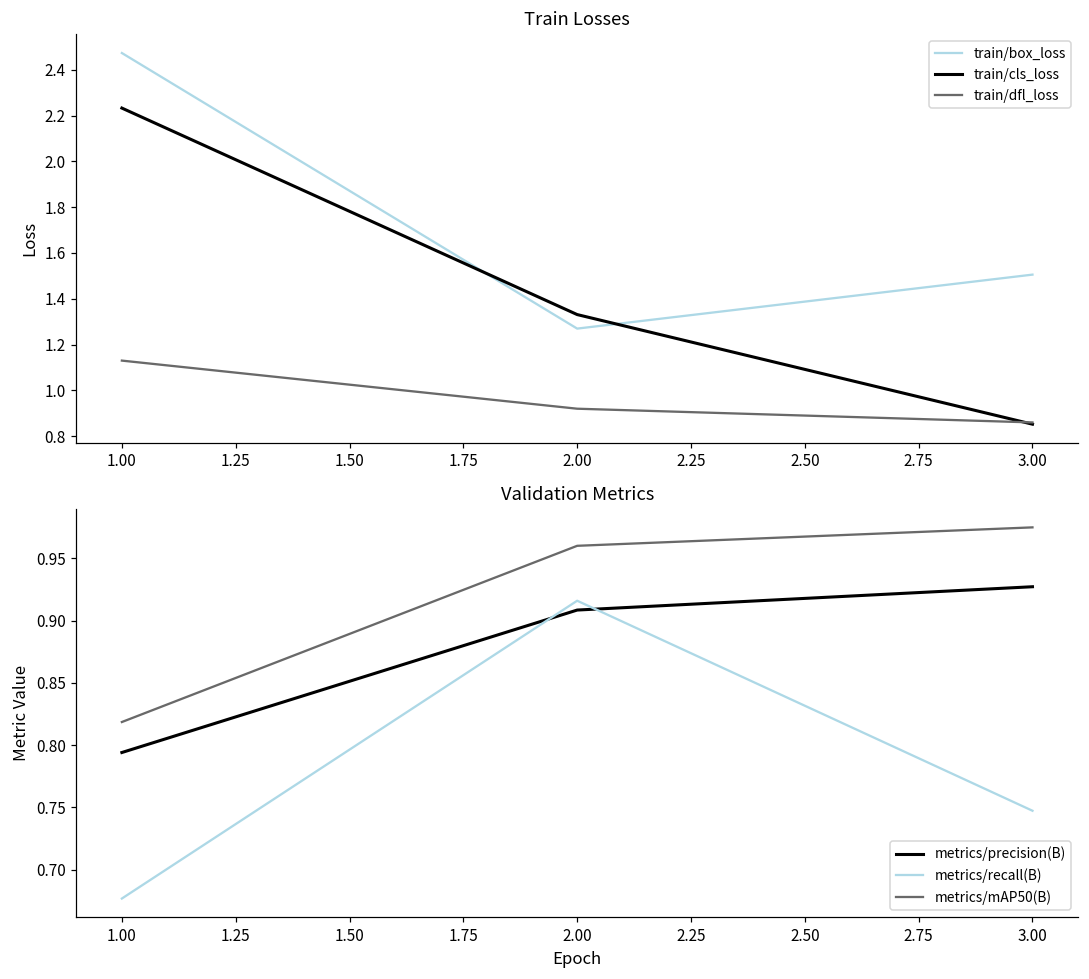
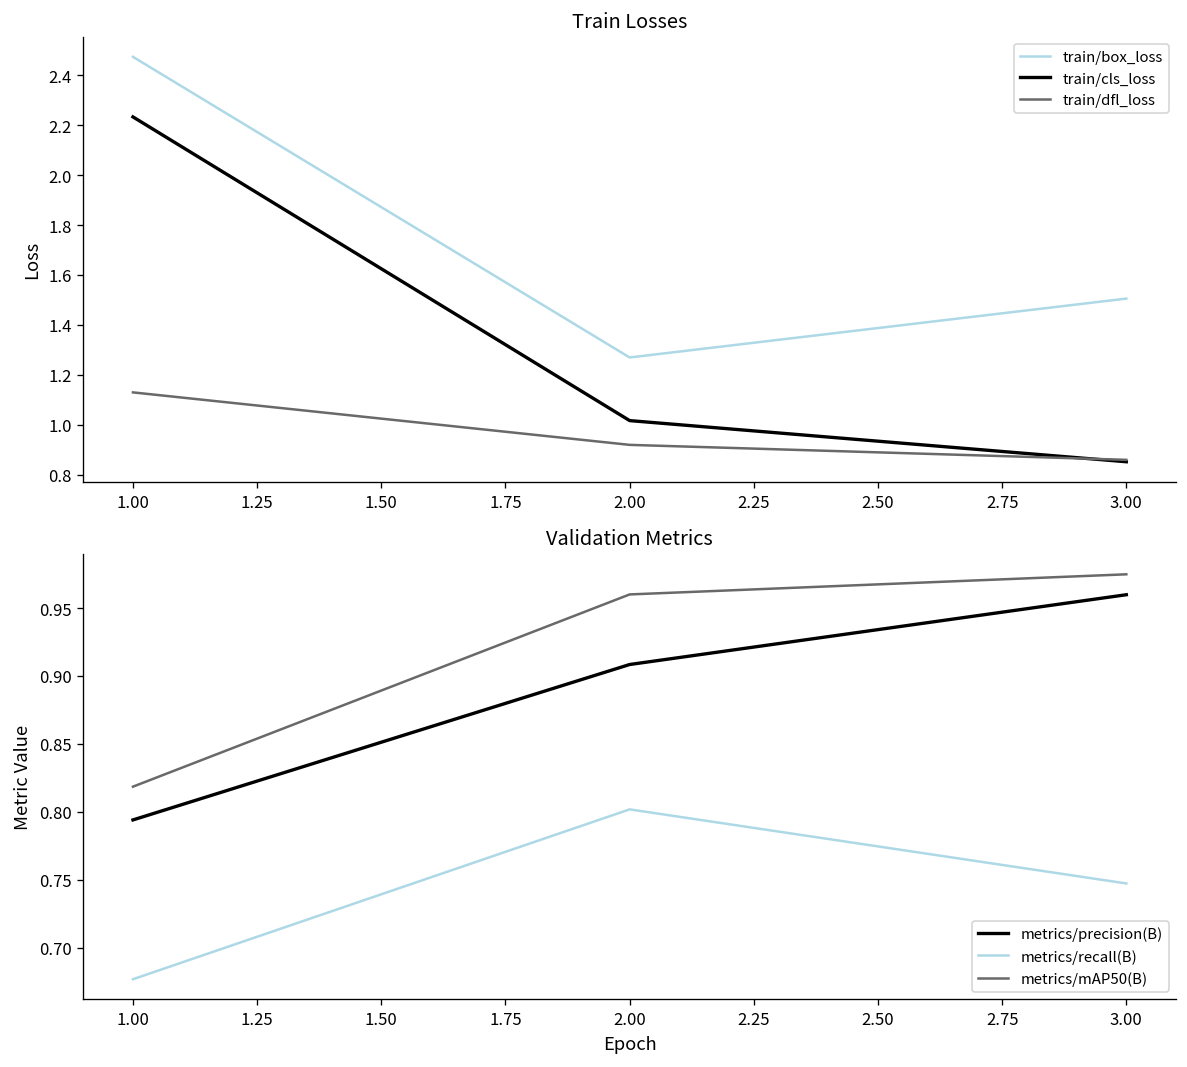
Train Losses, train/cls_loss, 2.00: 1.33 -> 1.02
Validation Metrics, metrics/recall(B), 2.00: 0.916 -> 0.802
Validation Metrics, metrics/precision(B), 3.00: 0.927 -> 0.960
